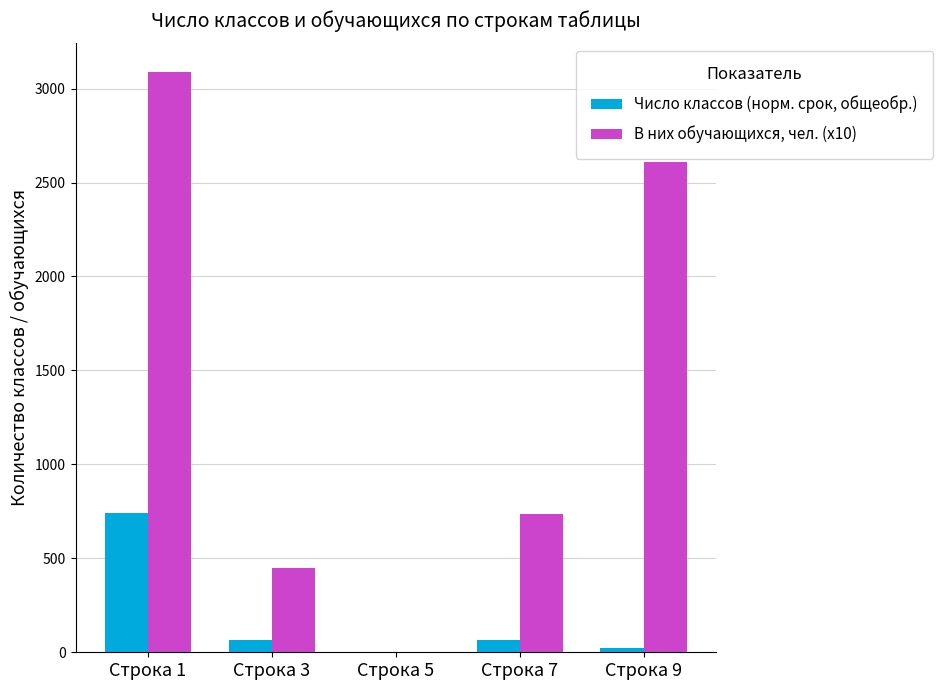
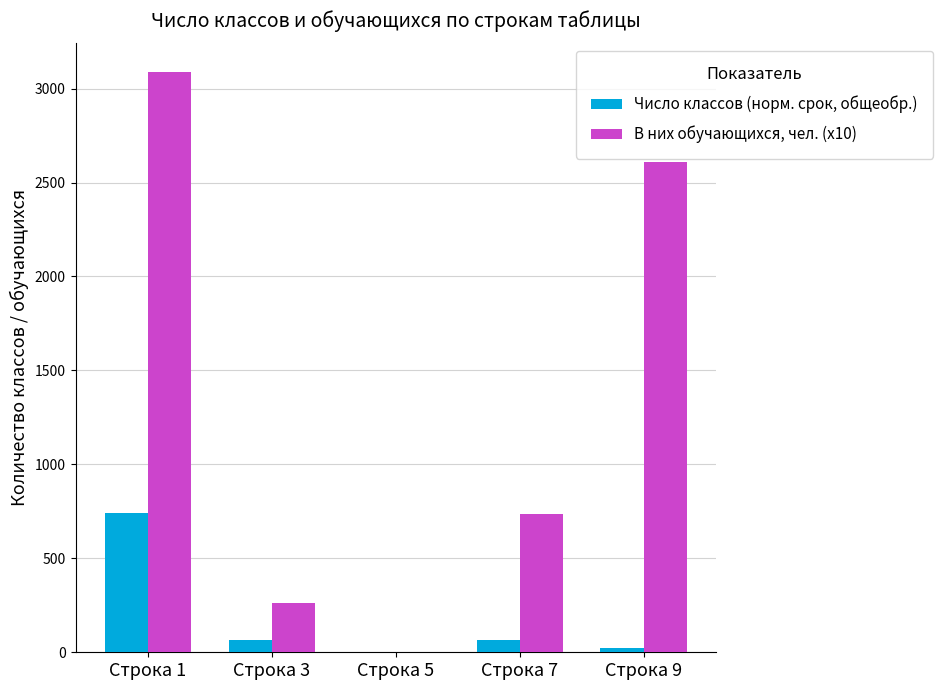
В них обучающихся, чел. (x10), Строка 3: 450 -> 260
